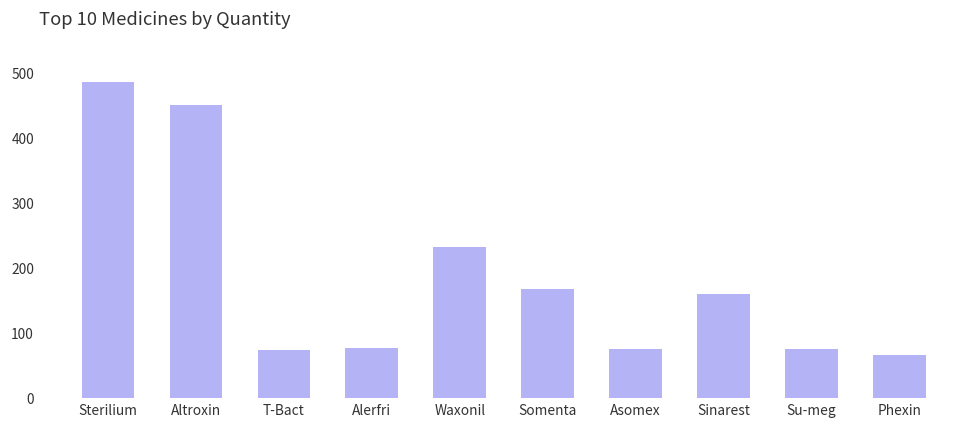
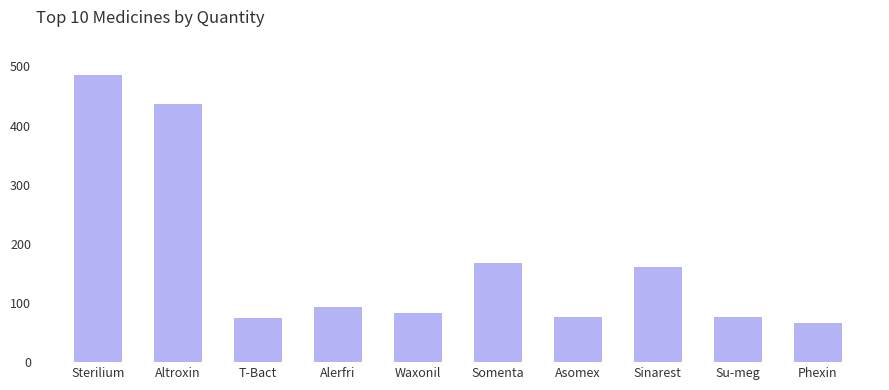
Altroxin: 450 -> 440
Alerfri: 80 -> 90
Waxonil: 230 -> 80
